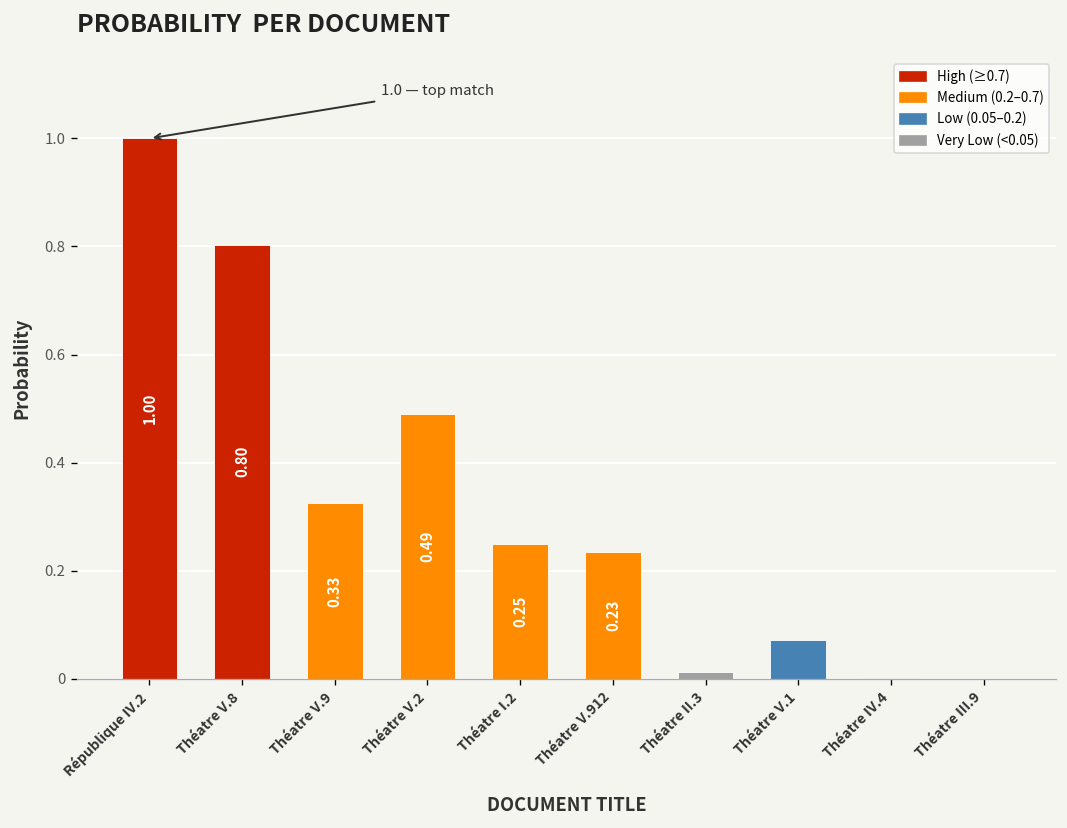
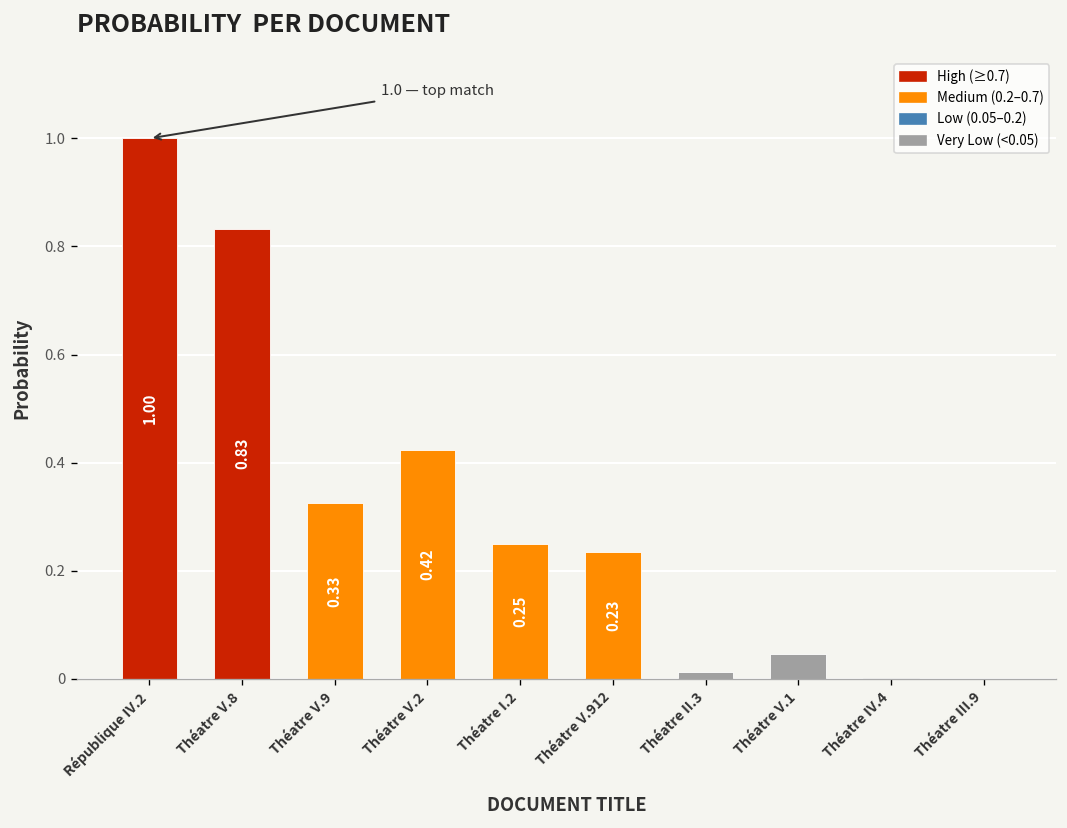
Théatre V.8: 0.80 -> 0.83
Théatre V.2: 0.49 -> 0.42
Théatre V.1: 0.07 -> 0.05
